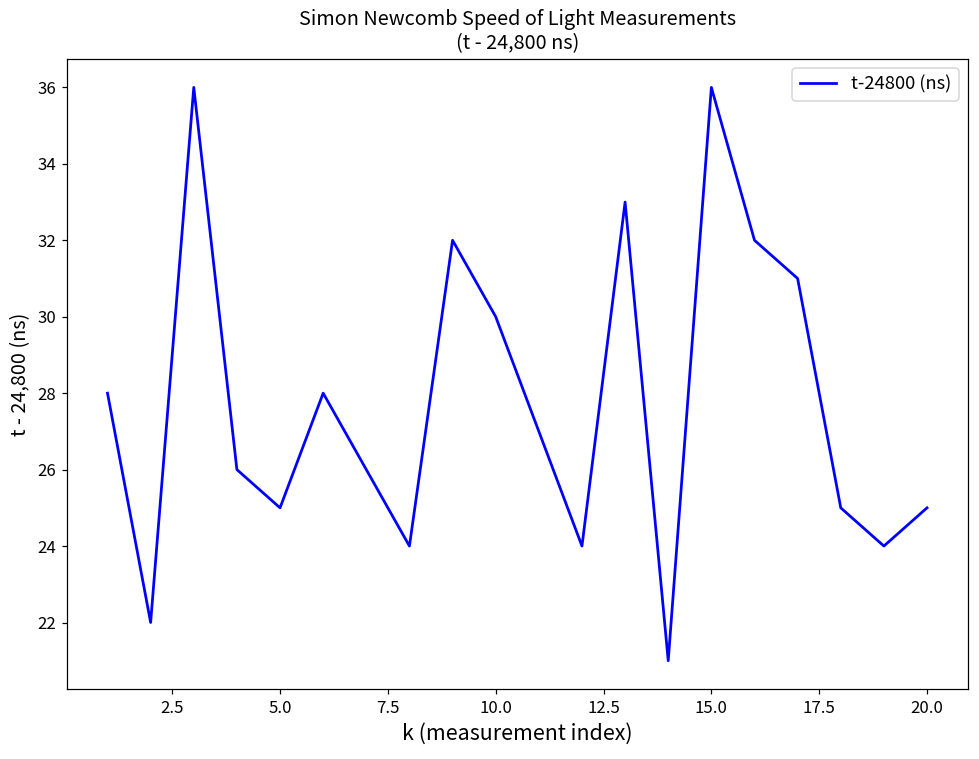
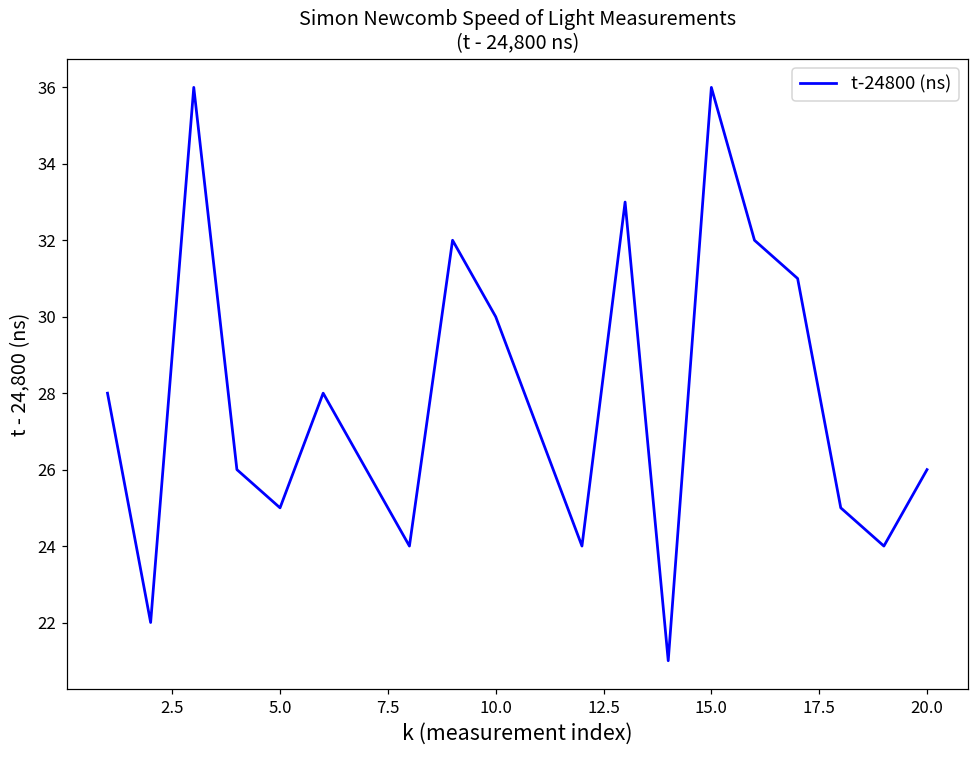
20.0: 25 -> 26
